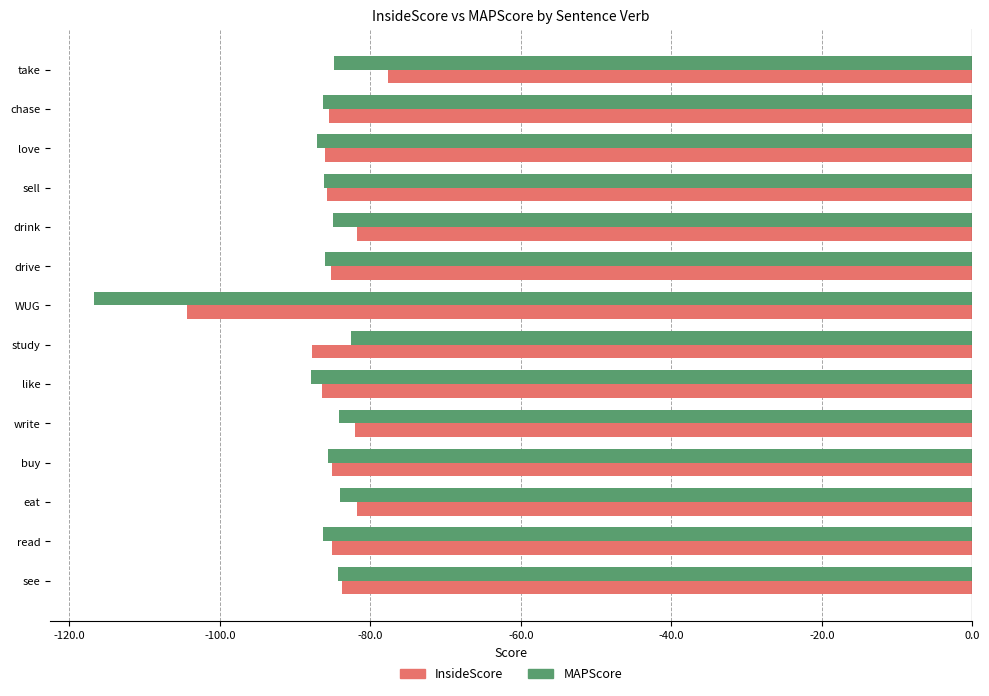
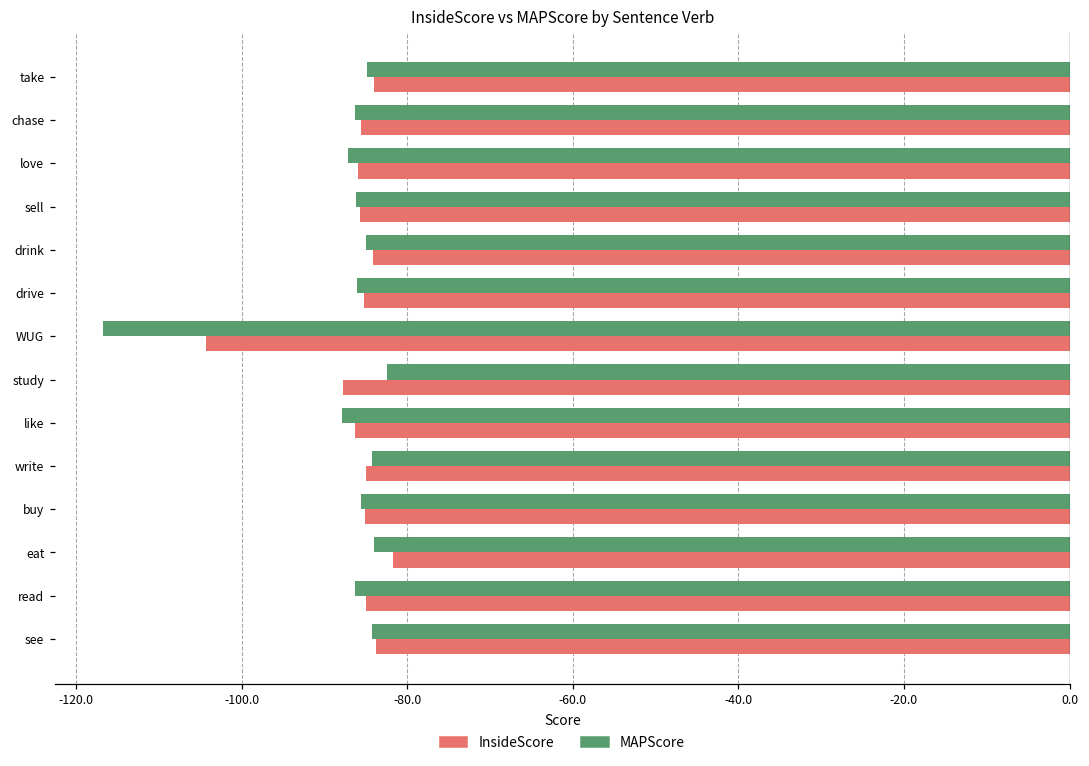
InsideScore, take: -78 -> -84
InsideScore, drink: -82 -> -84
InsideScore, write: -82 -> -85
